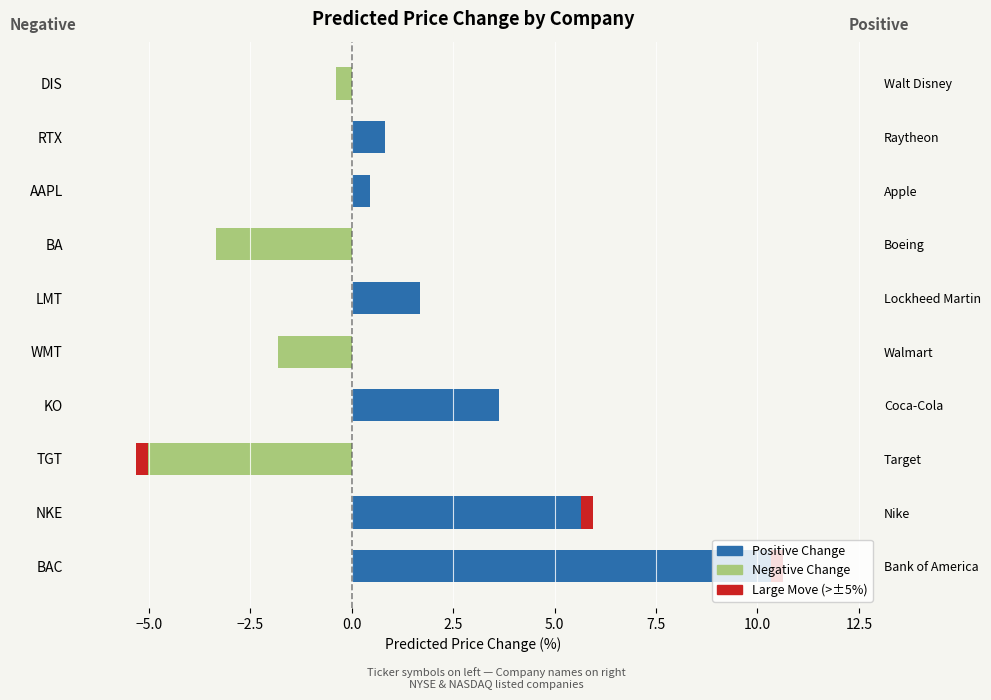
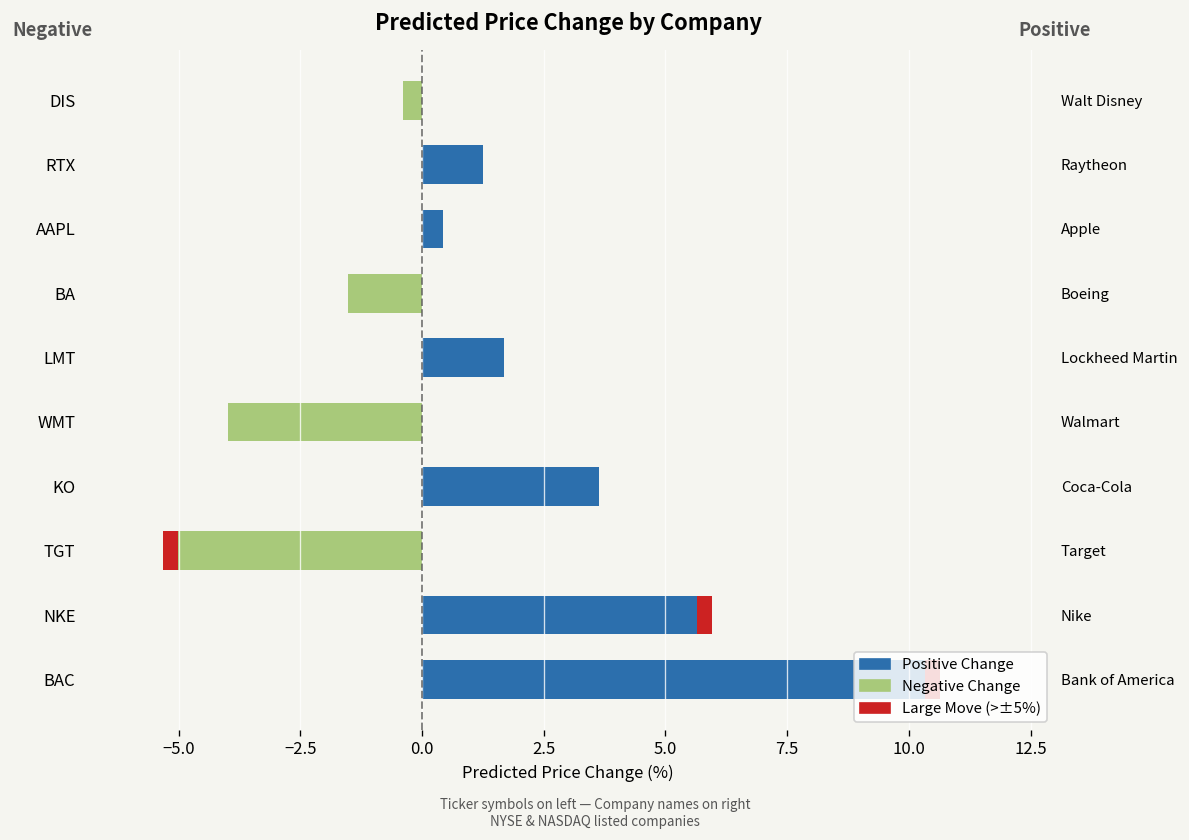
Positive Change, RTX: 0.8 -> 1.3
Negative Change, BA: -3.4 -> -1.5
Negative Change, WMT: -1.8 -> -4.0
